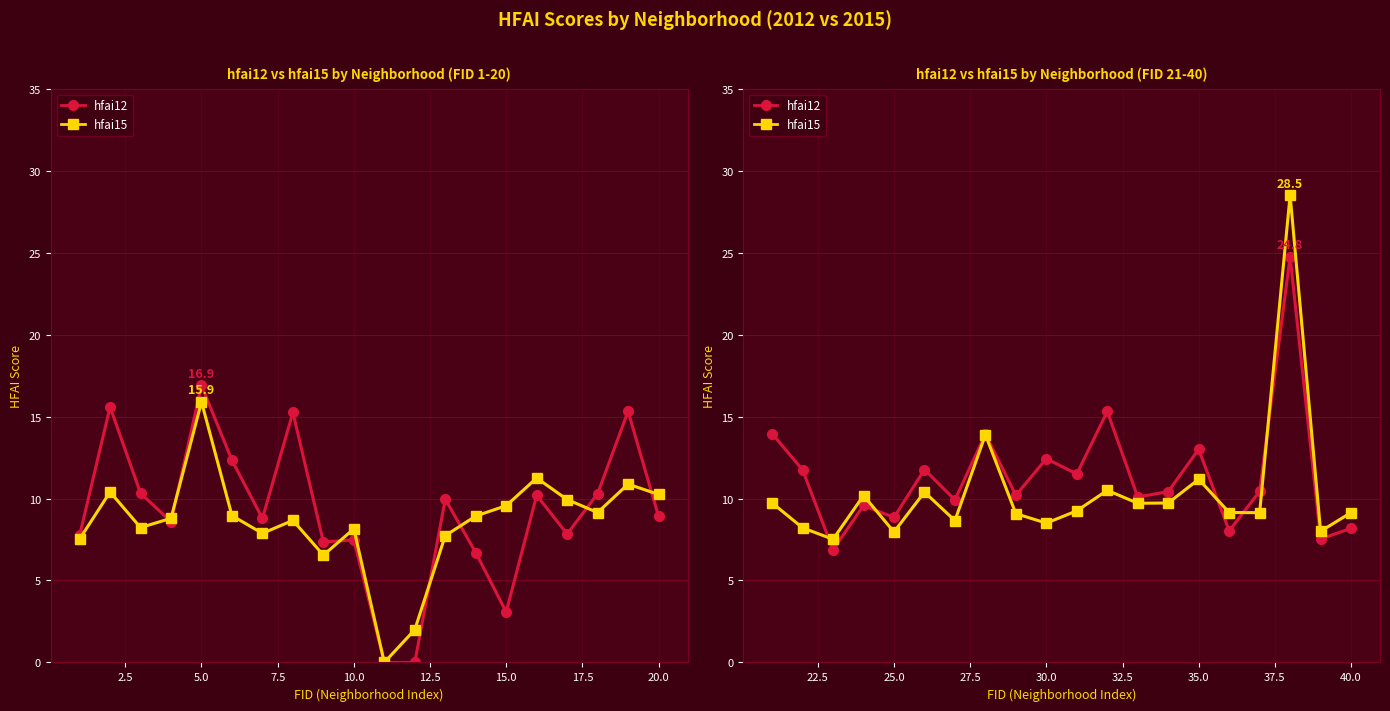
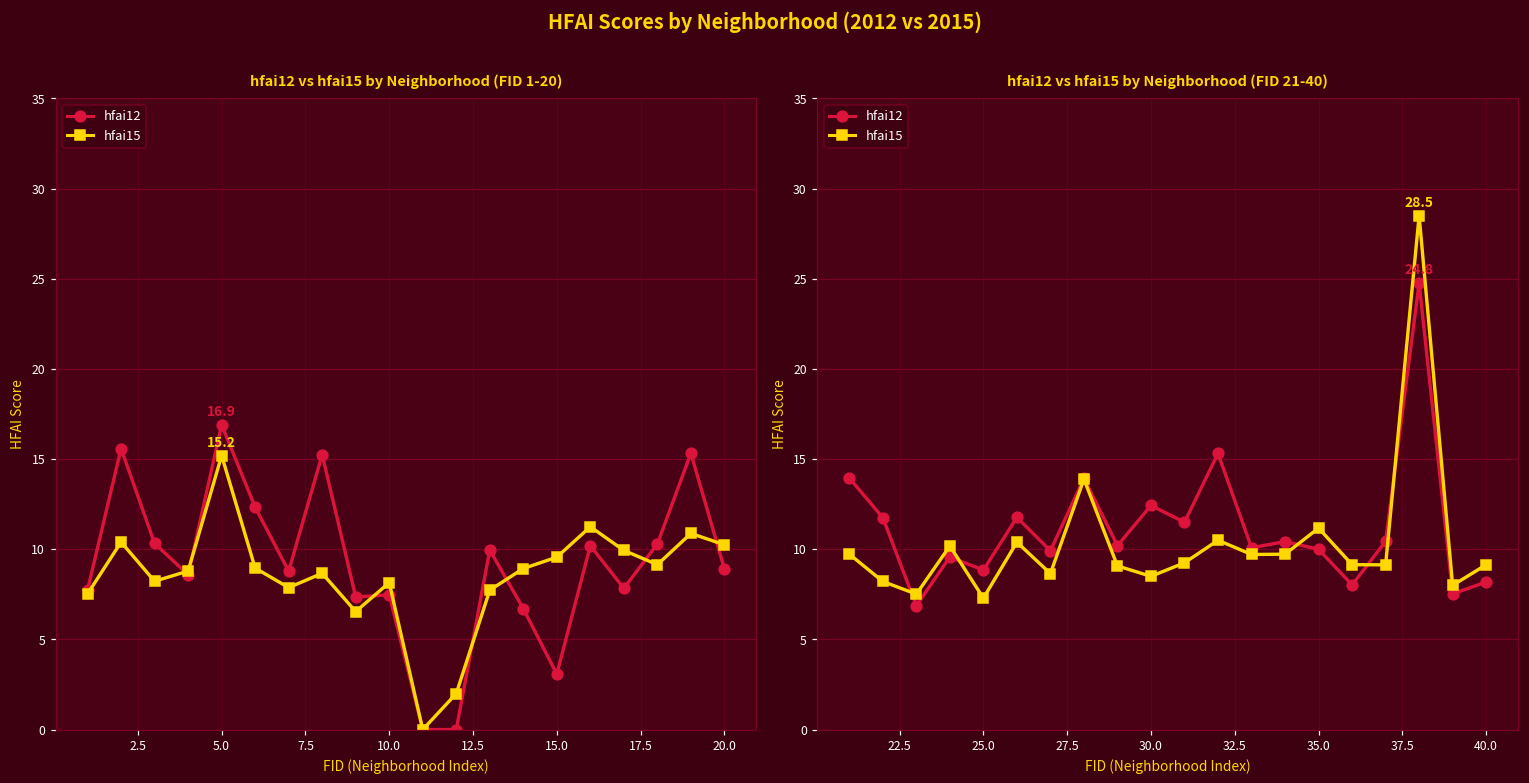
hfai12 vs hfai15 by Neighborhood (FID 1-20), hfai15, 5.0: 15.9 -> 15.2
hfai12 vs hfai15 by Neighborhood (FID 21-40), hfai15, 25.0: 8.0 -> 7.3
hfai12 vs hfai15 by Neighborhood (FID 21-40), hfai12, 35.0: 13 -> 10
